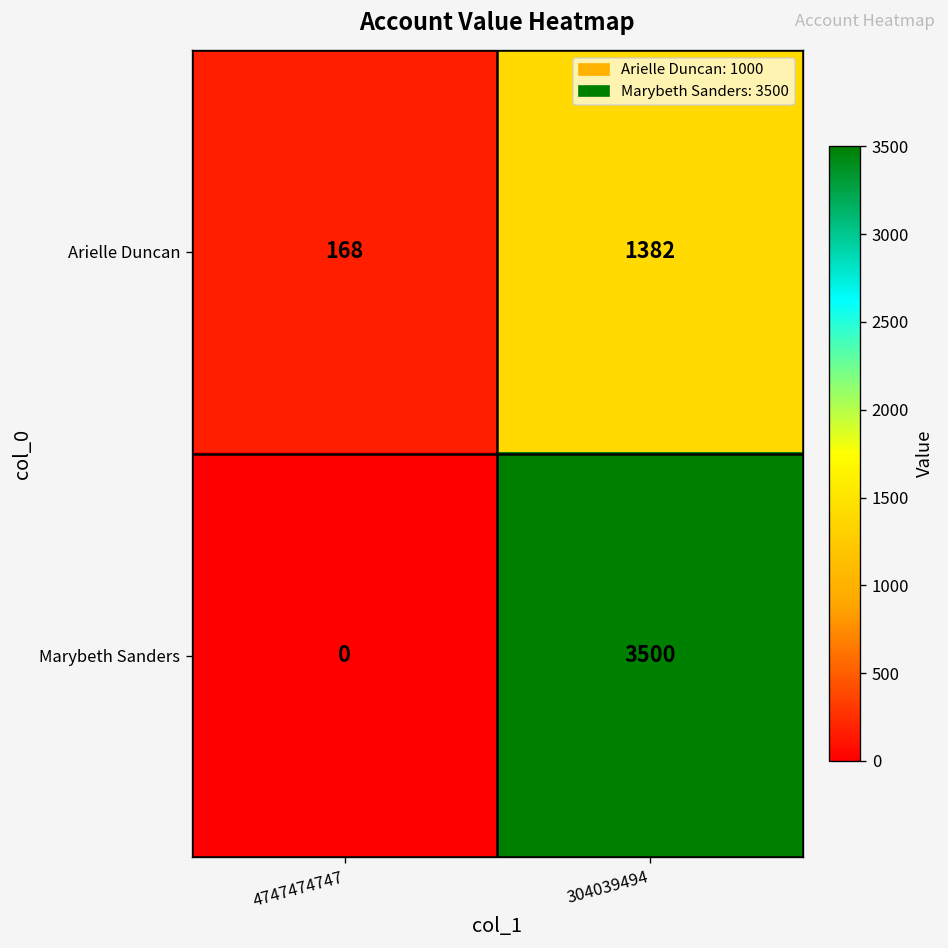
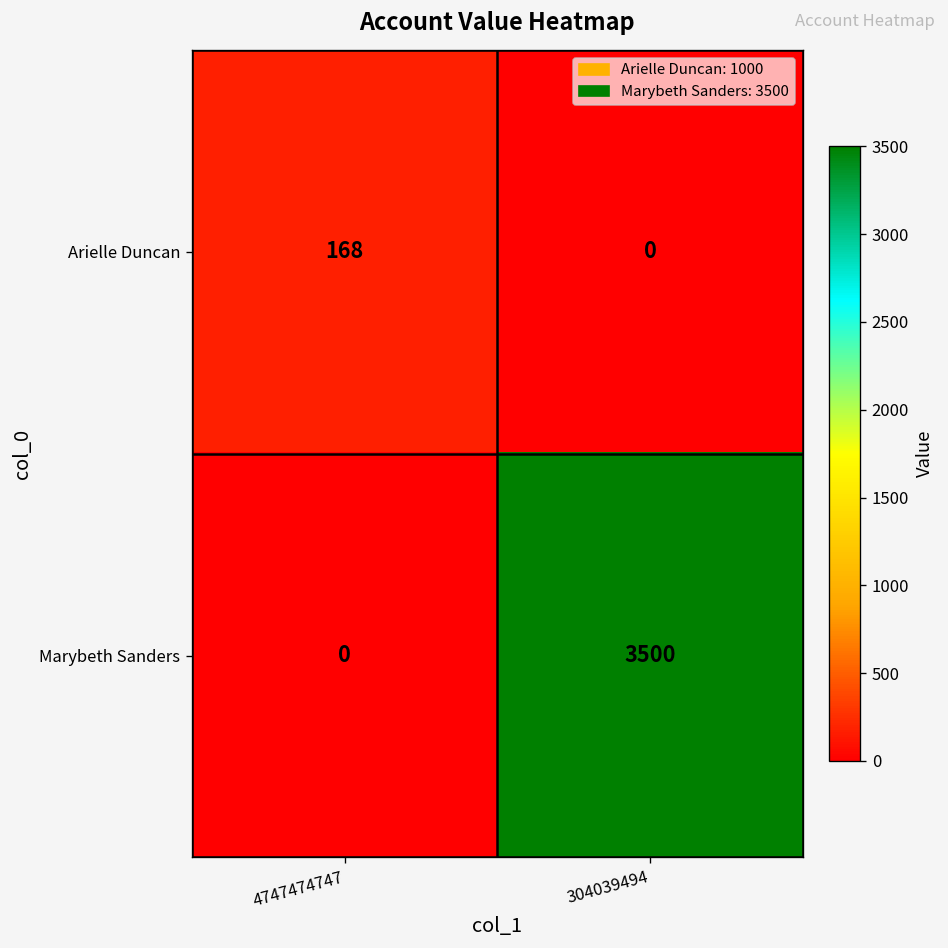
Arielle Duncan, 304039494: 1382 -> 0
